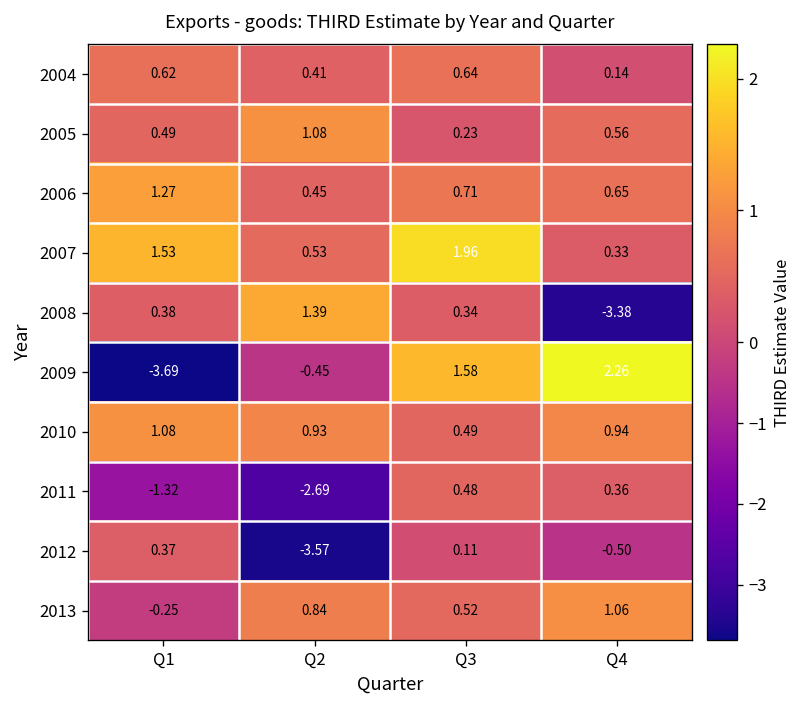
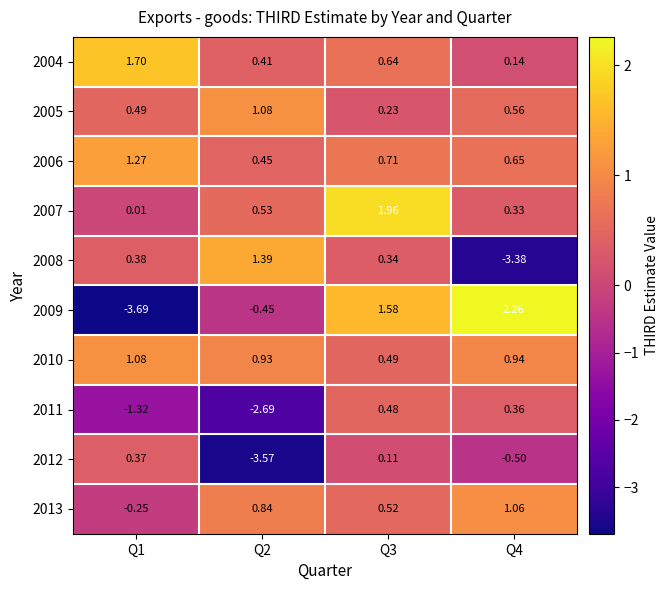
2004, Q1: 0.62 -> 1.70
2007, Q1: 1.53 -> 0.01
